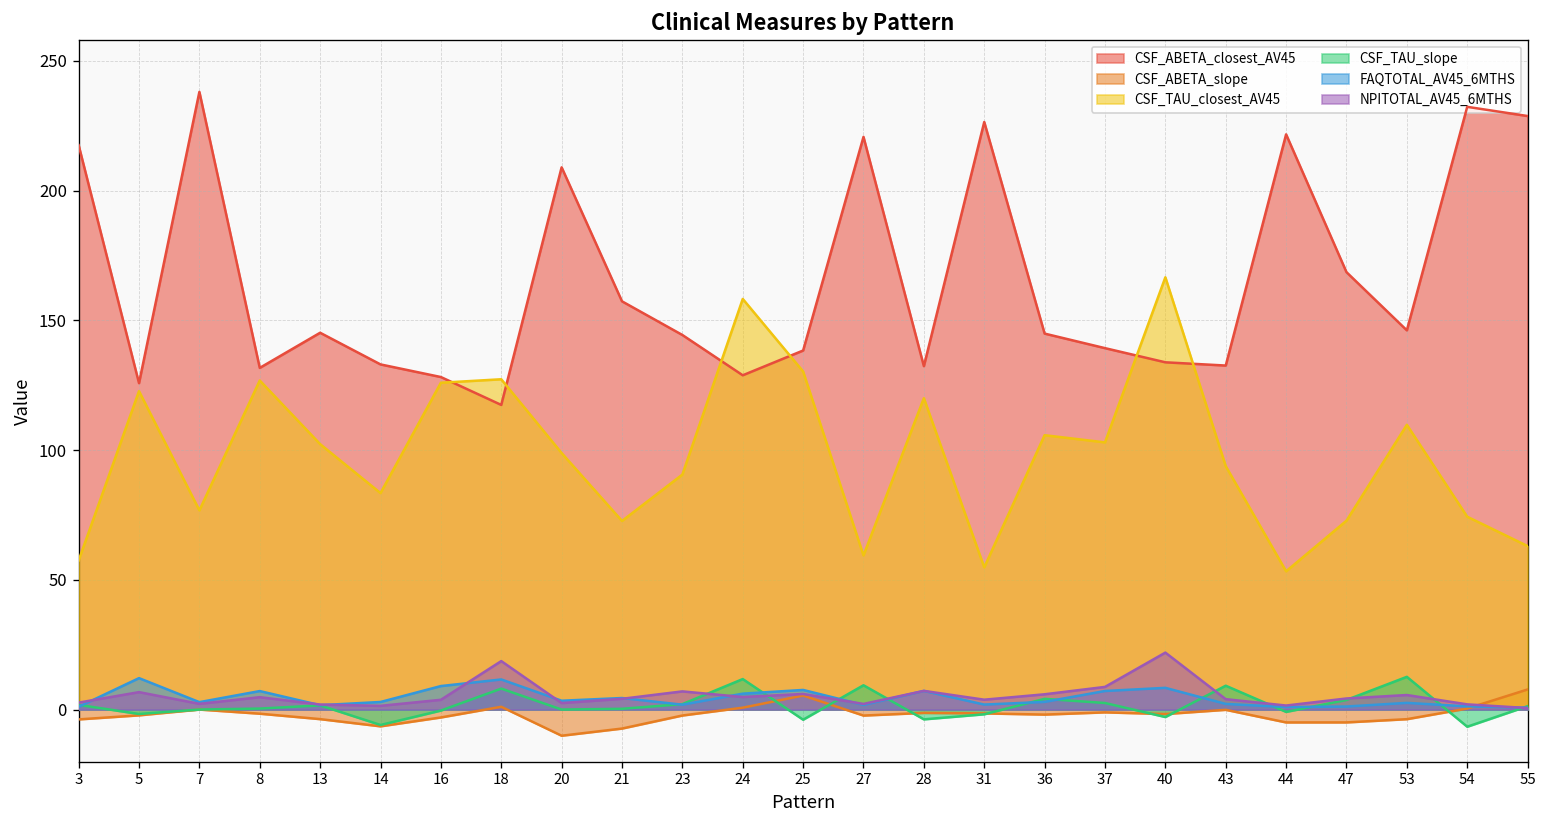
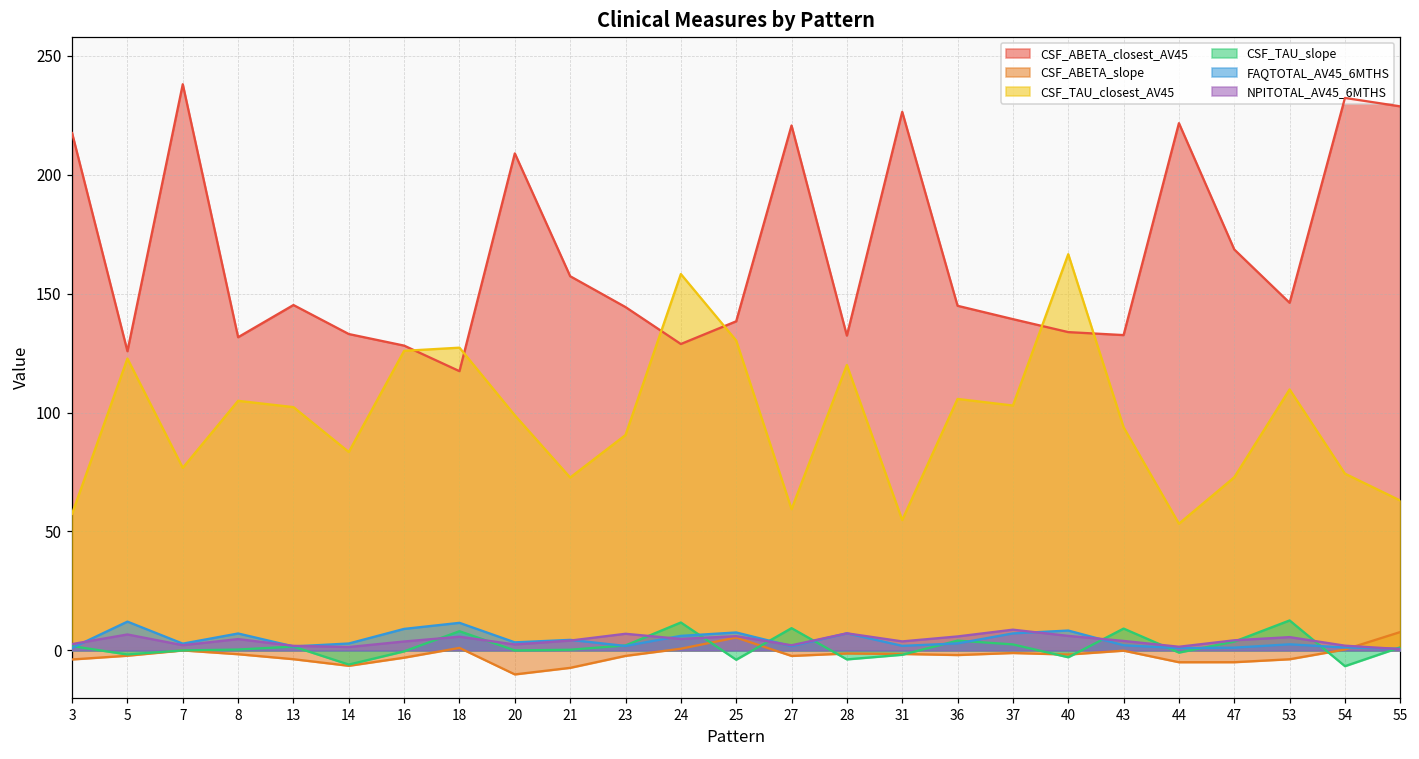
CSF_TAU_closest_AV45, 8: 127 -> 105
NPITOTAL_AV45_6MTHS, 18: 19 -> 6
NPITOTAL_AV45_6MTHS, 40: 22 -> 6
